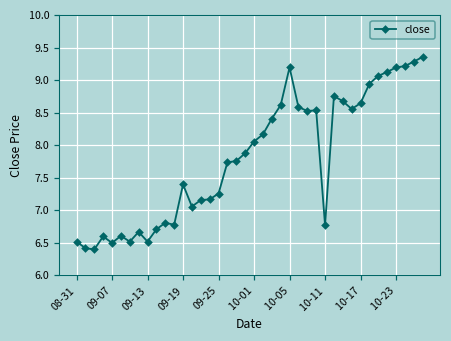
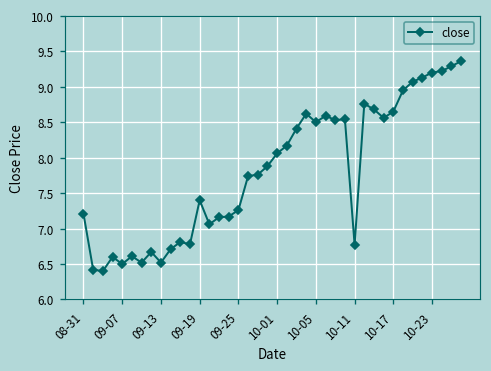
08-31: 6.5 -> 7.2
10-05: 9.2 -> 8.5
